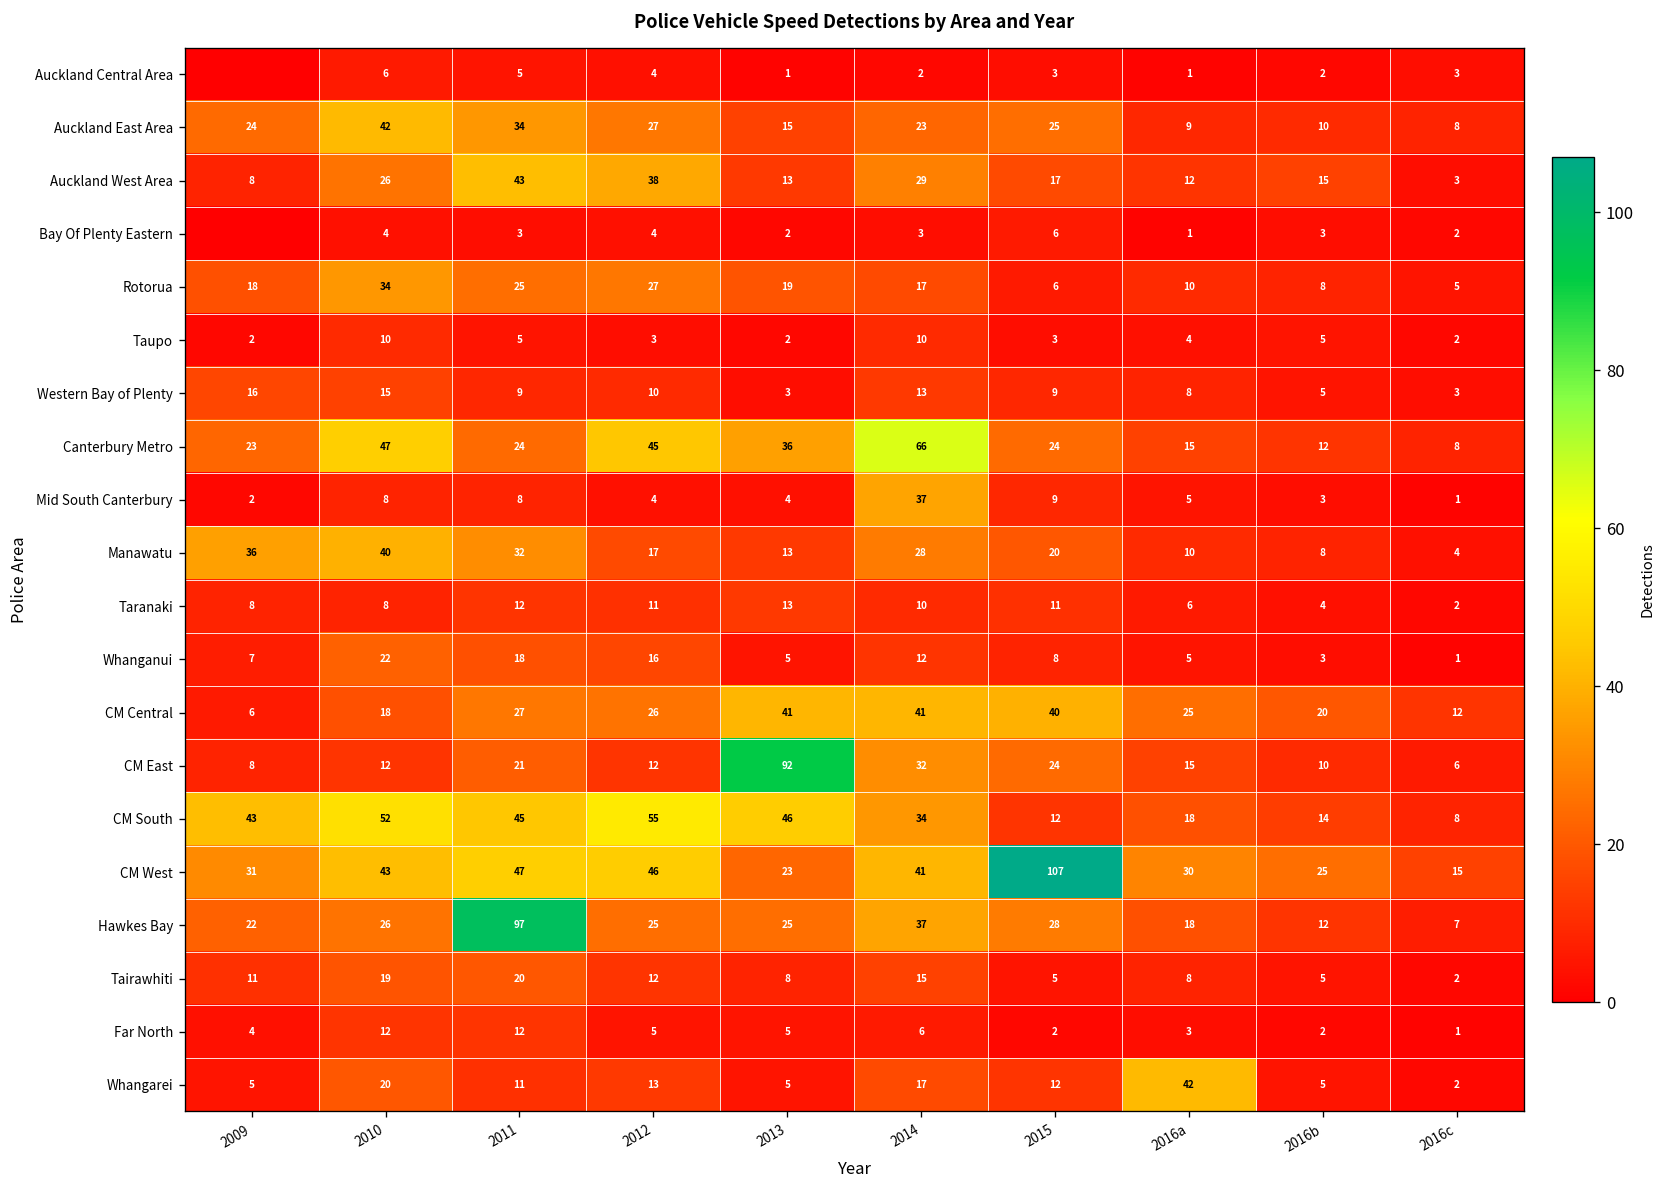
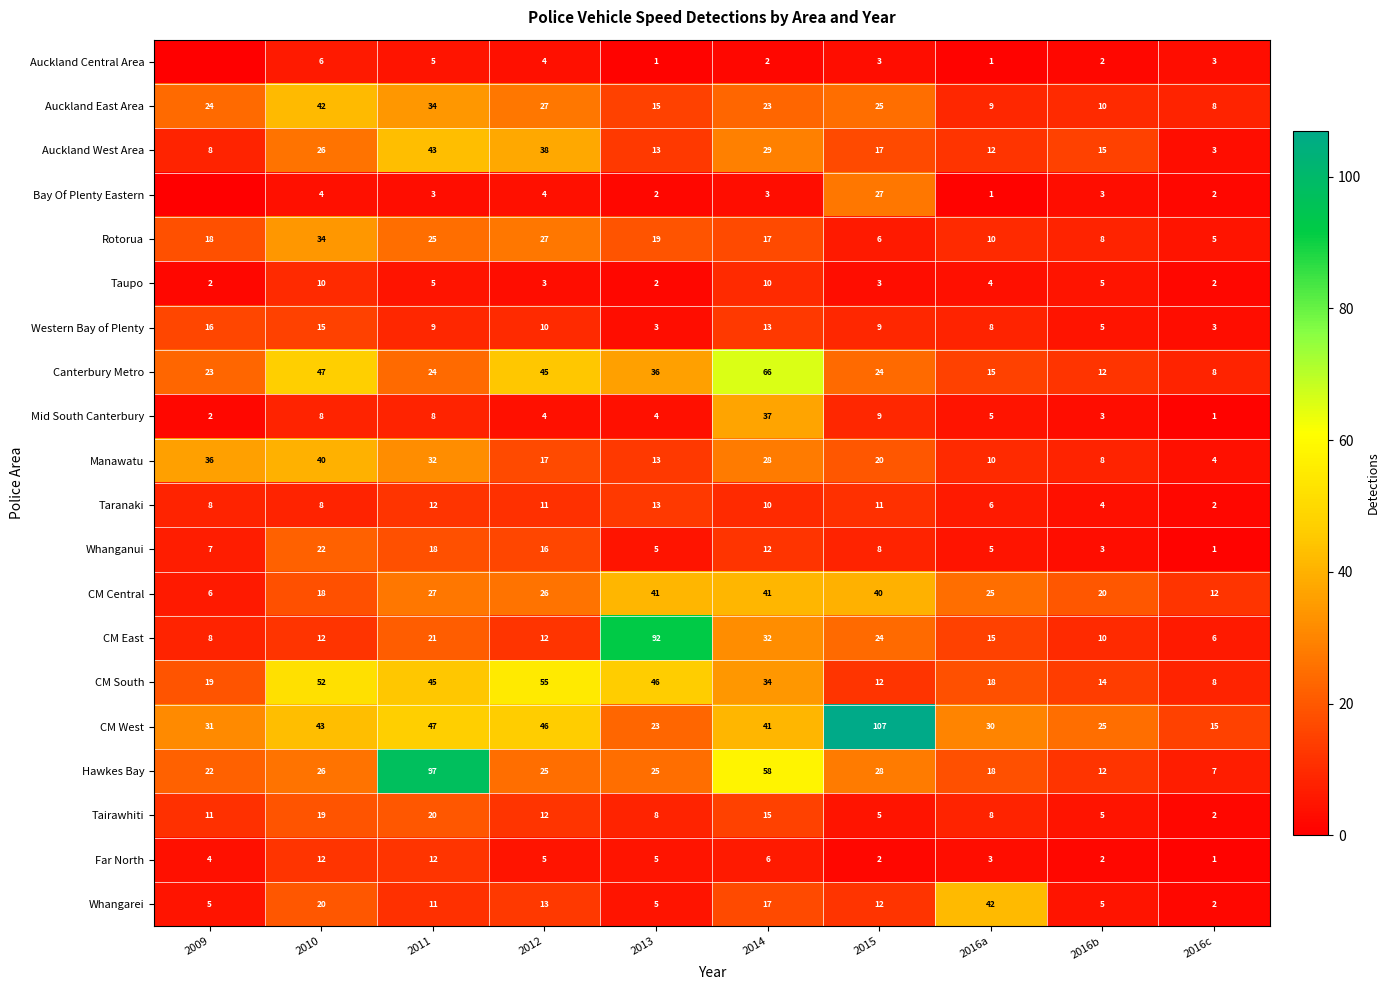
Bay Of Plenty Eastern, 2015: 6 -> 27
CM South, 2009: 43 -> 19
Hawkes Bay, 2014: 37 -> 58
